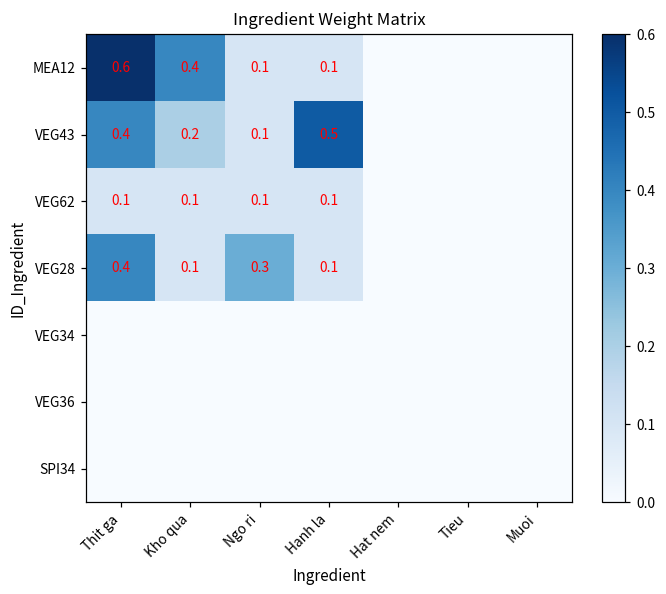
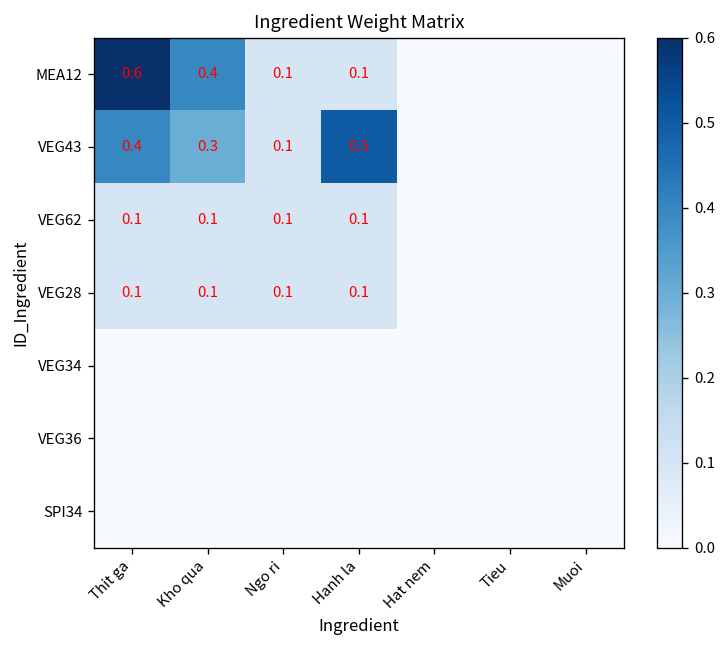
VEG43, Kho qua: 0.2 -> 0.3
VEG28, Thit ga: 0.4 -> 0.1
VEG28, Ngo ri: 0.3 -> 0.1
